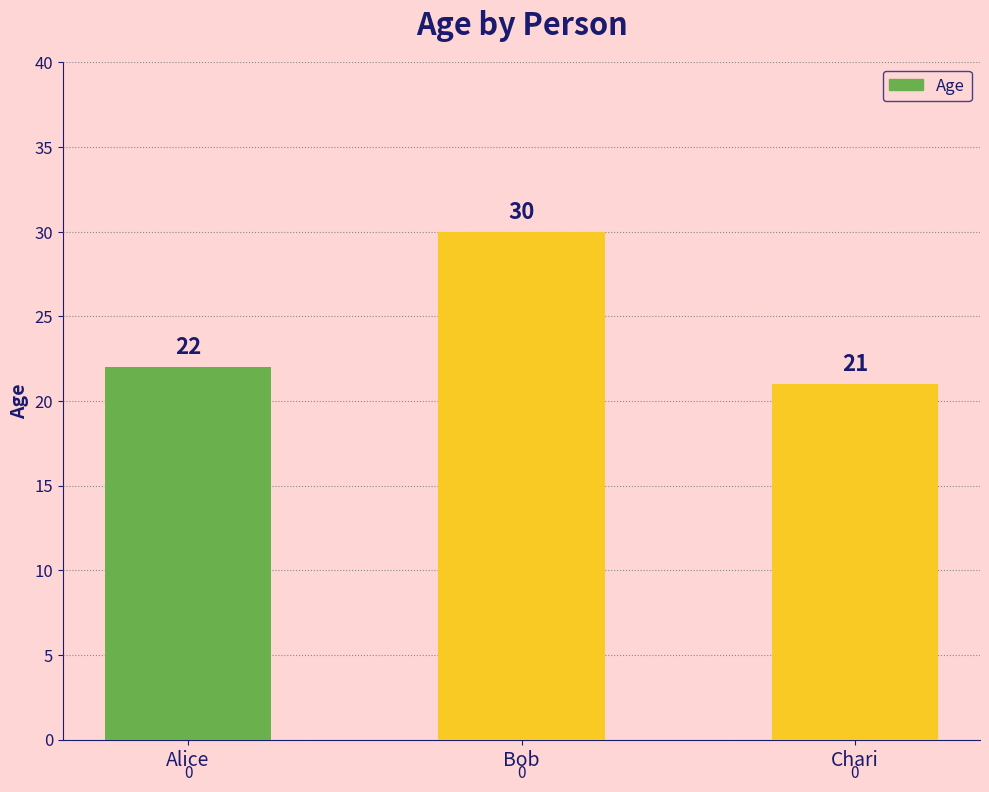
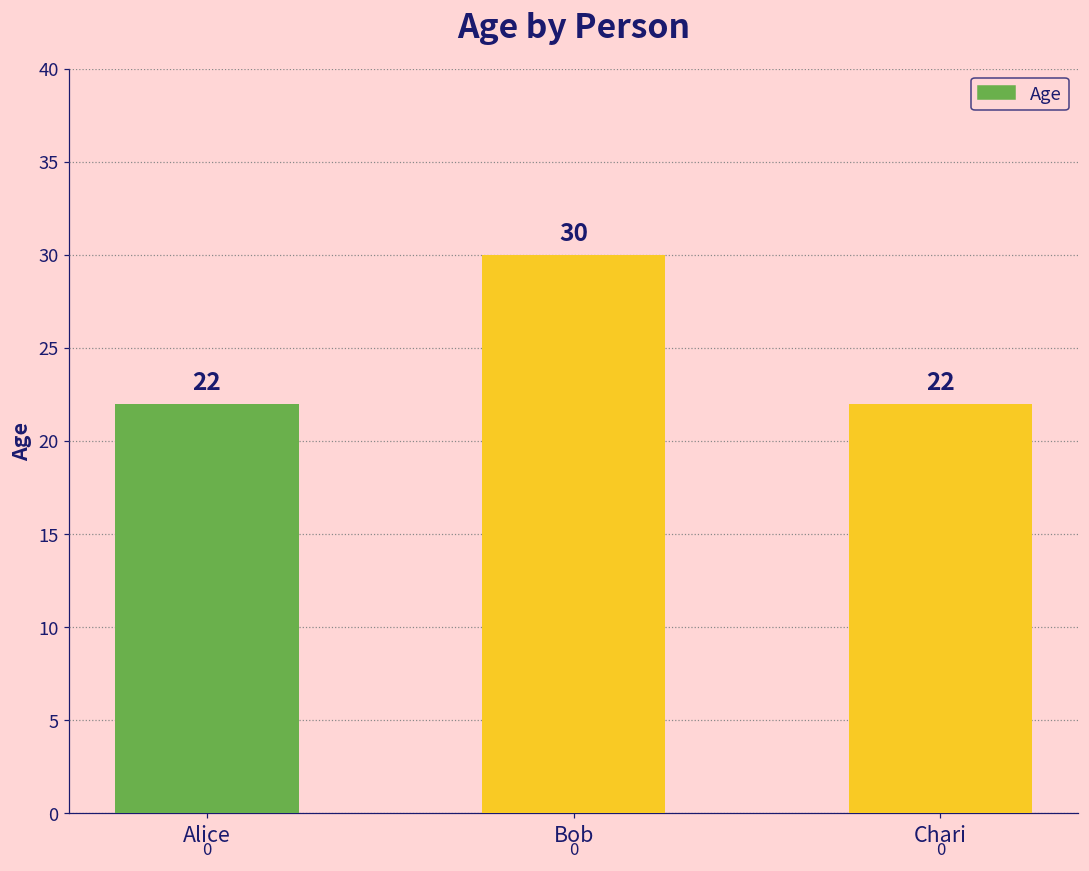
Chari: 21 -> 22
